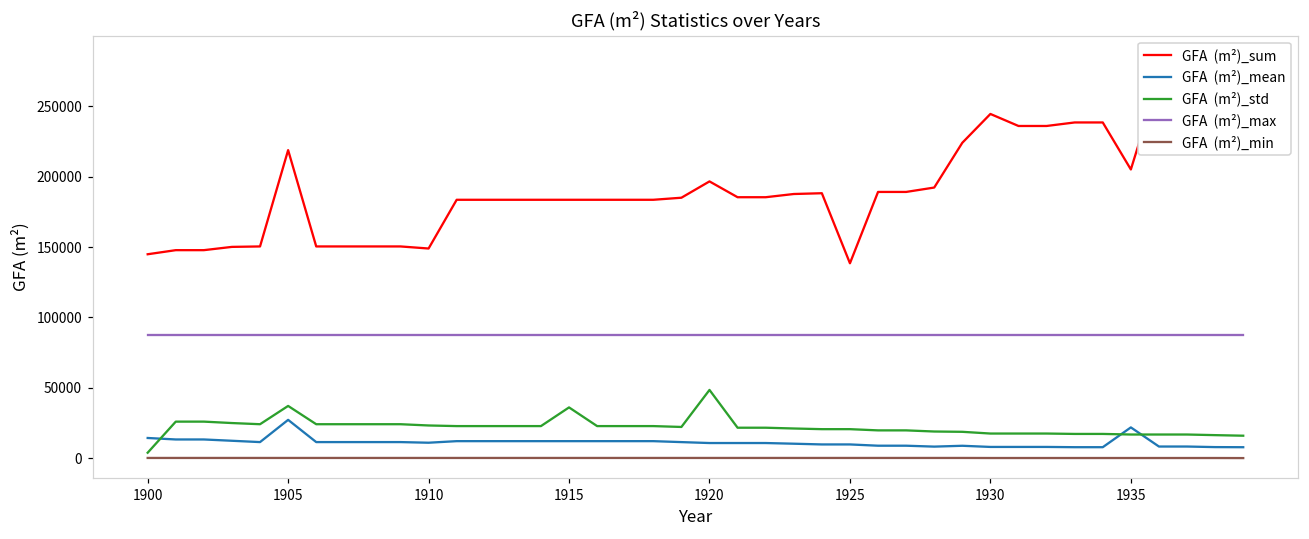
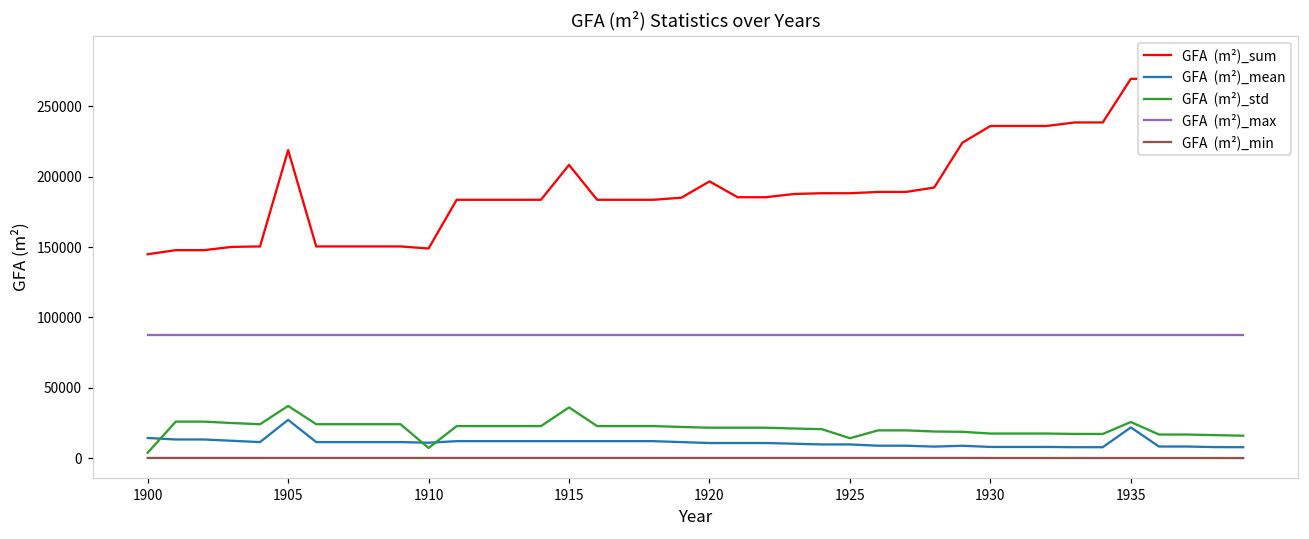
GFA (m²)_std, 1910: 23000 -> 7000
GFA (m²)_sum, 1915: 184000 -> 208000
GFA (m²)_std, 1920: 49000 -> 22000
GFA (m²)_sum, 1925: 138000 -> 188000
GFA (m²)_std, 1925: 21000 -> 14000
GFA (m²)_sum, 1930: 244000 -> 236000
GFA (m²)_sum, 1935: 205000 -> 269000
GFA (m²)_std, 1935: 17000 -> 26000
